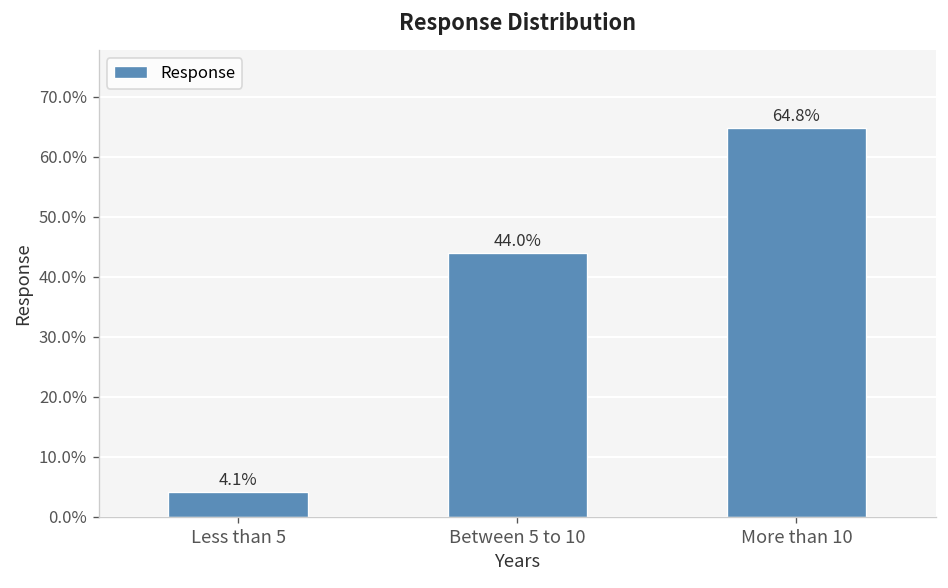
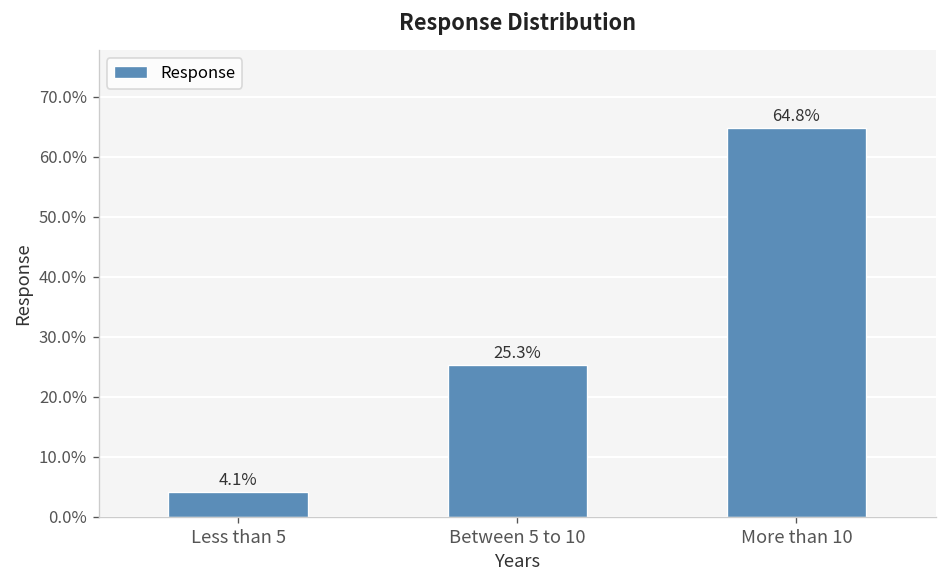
Between 5 to 10: 44.0% -> 25.3%
